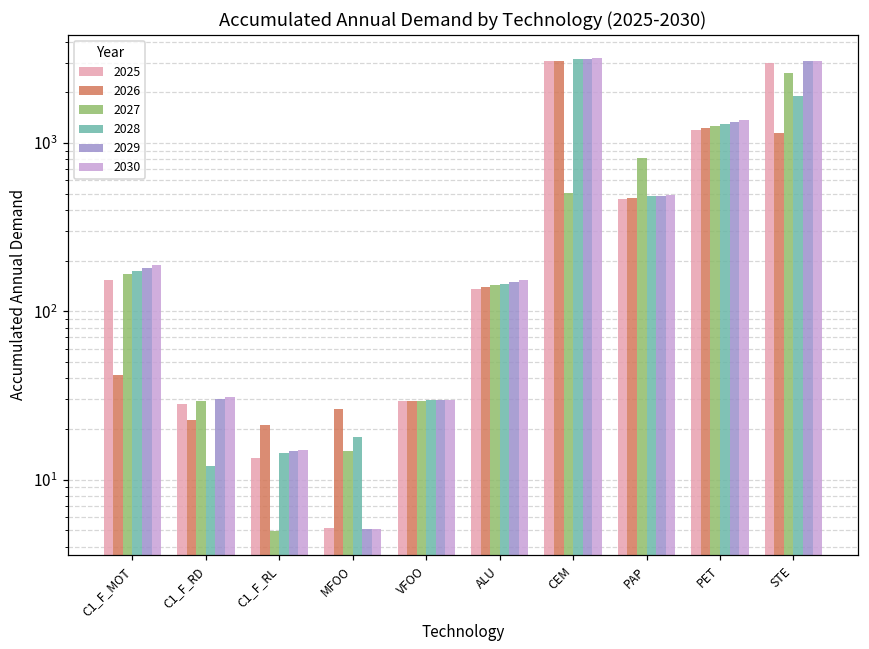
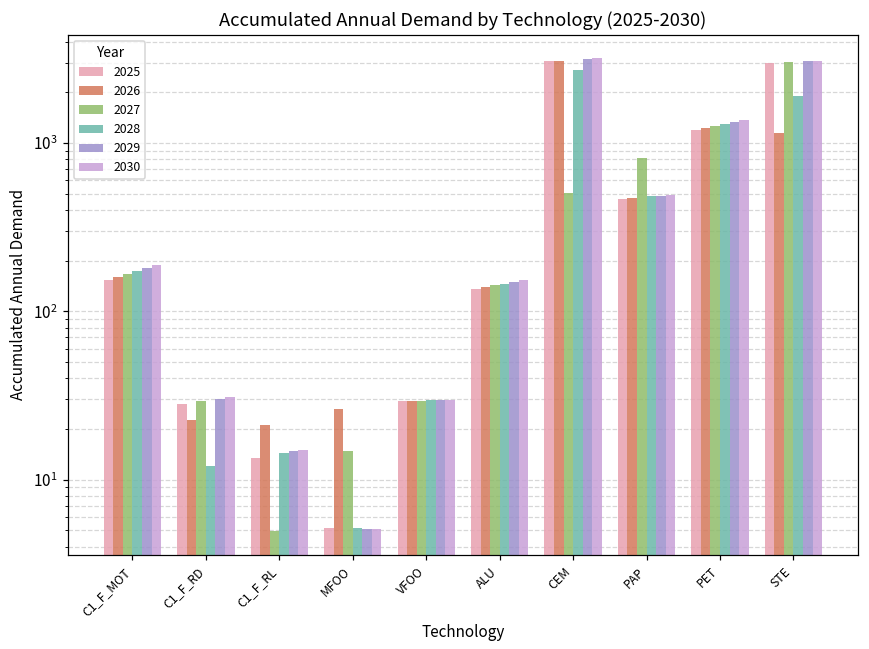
2026, C1_F_MOT: 42 -> 160
2028, MFOO: 18 -> 5.1
2028, CEM: 3100 -> 2700
2027, STE: 2600 -> 3000
